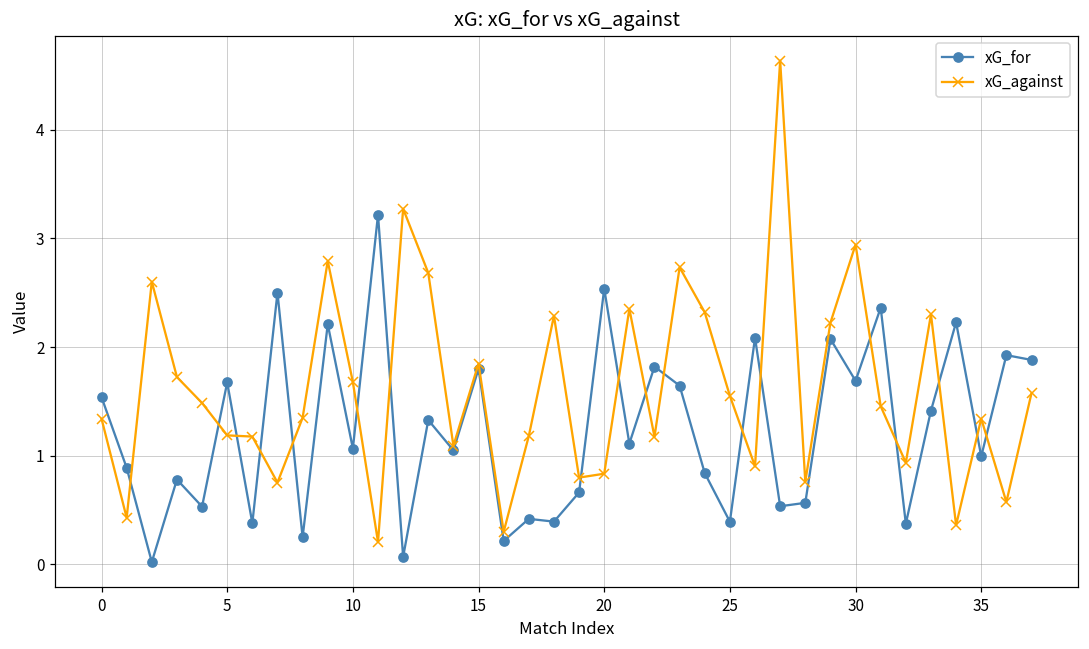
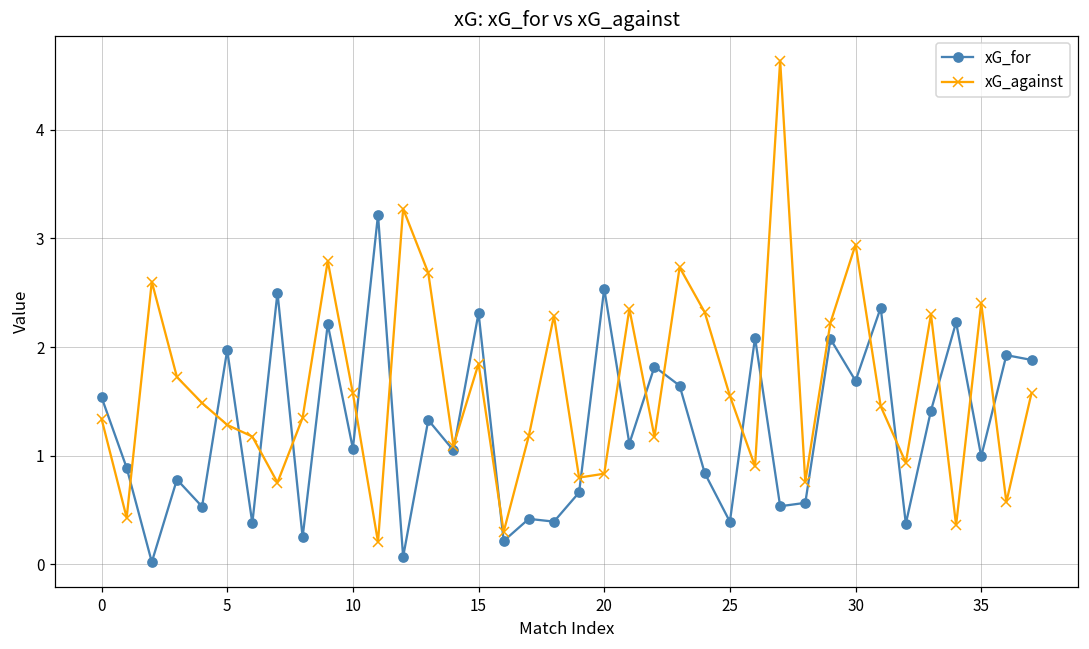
xG_for, 5: 1.7 -> 2.0
xG_against, 5: 1.2 -> 1.3
xG_against, 10: 1.7 -> 1.6
xG_for, 15: 1.8 -> 2.3
xG_against, 35: 1.3 -> 2.4
